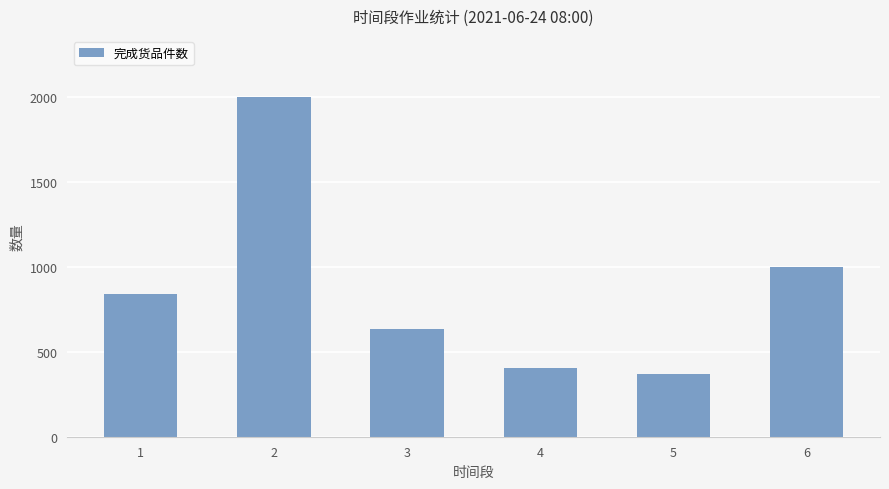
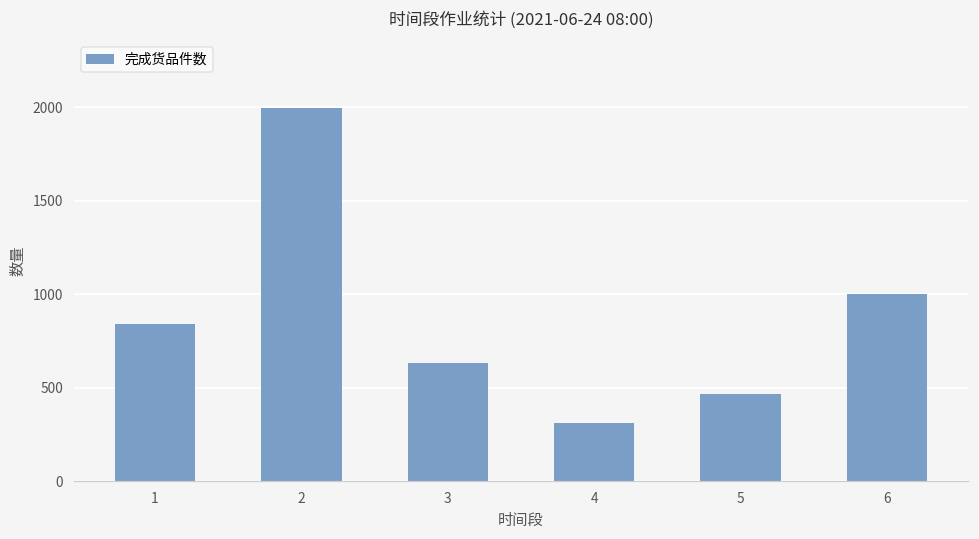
4: 410 -> 320
5: 370 -> 470
